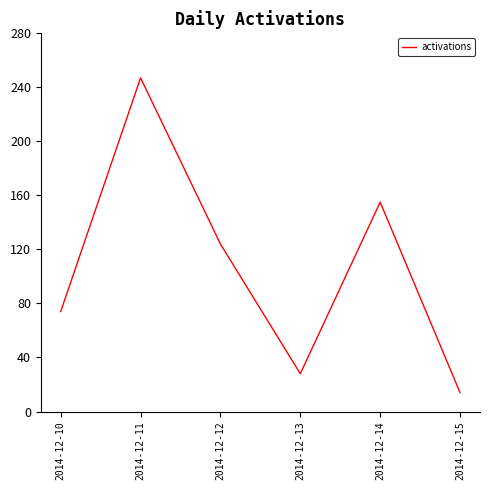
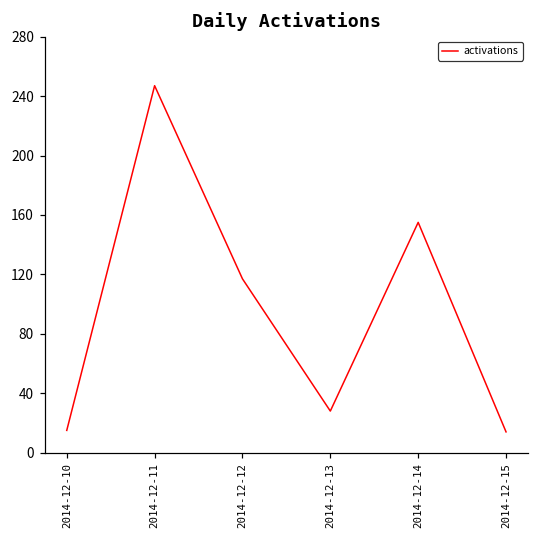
2014-12-10: 74 -> 15
2014-12-12: 124 -> 117
